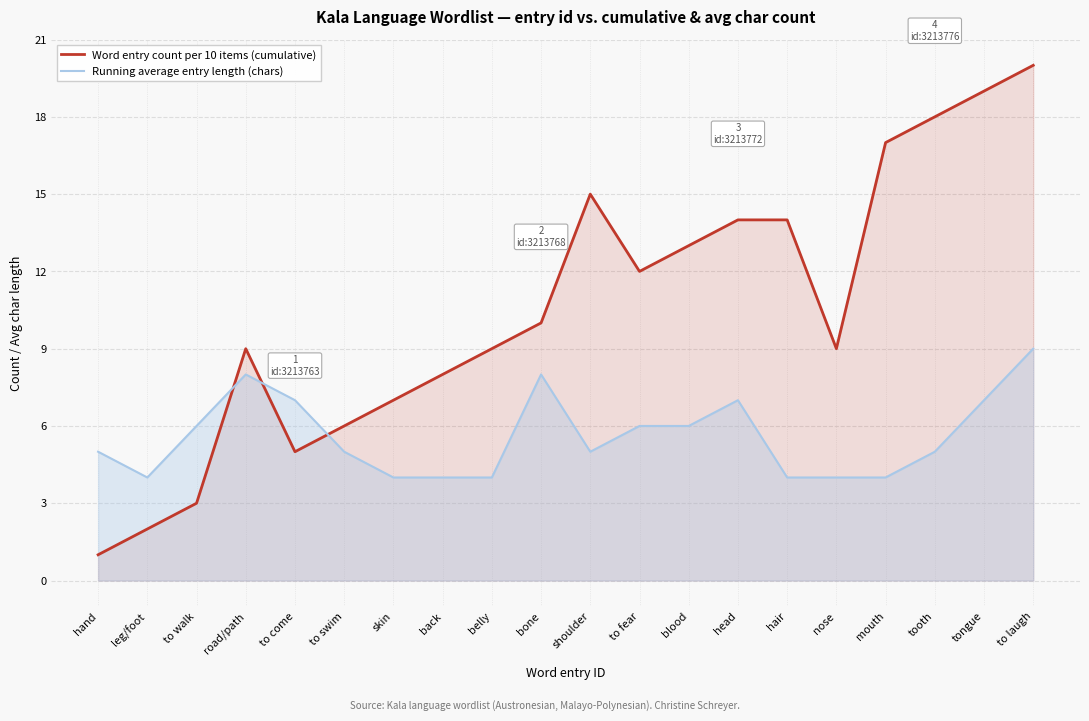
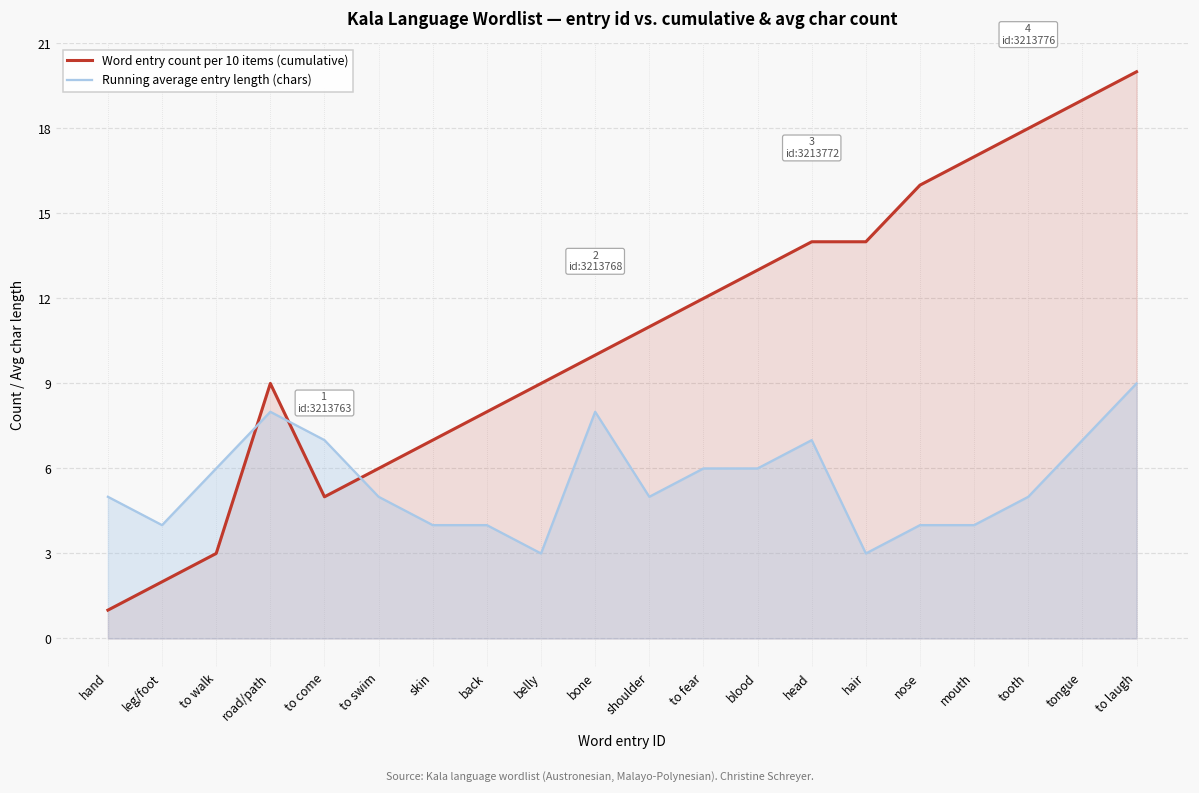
Running average entry length (chars), belly: 4 -> 3
Word entry count per 10 items (cumulative), shoulder: 15 -> 11
Running average entry length (chars), hair: 4 -> 3
Word entry count per 10 items (cumulative), nose: 9 -> 16
